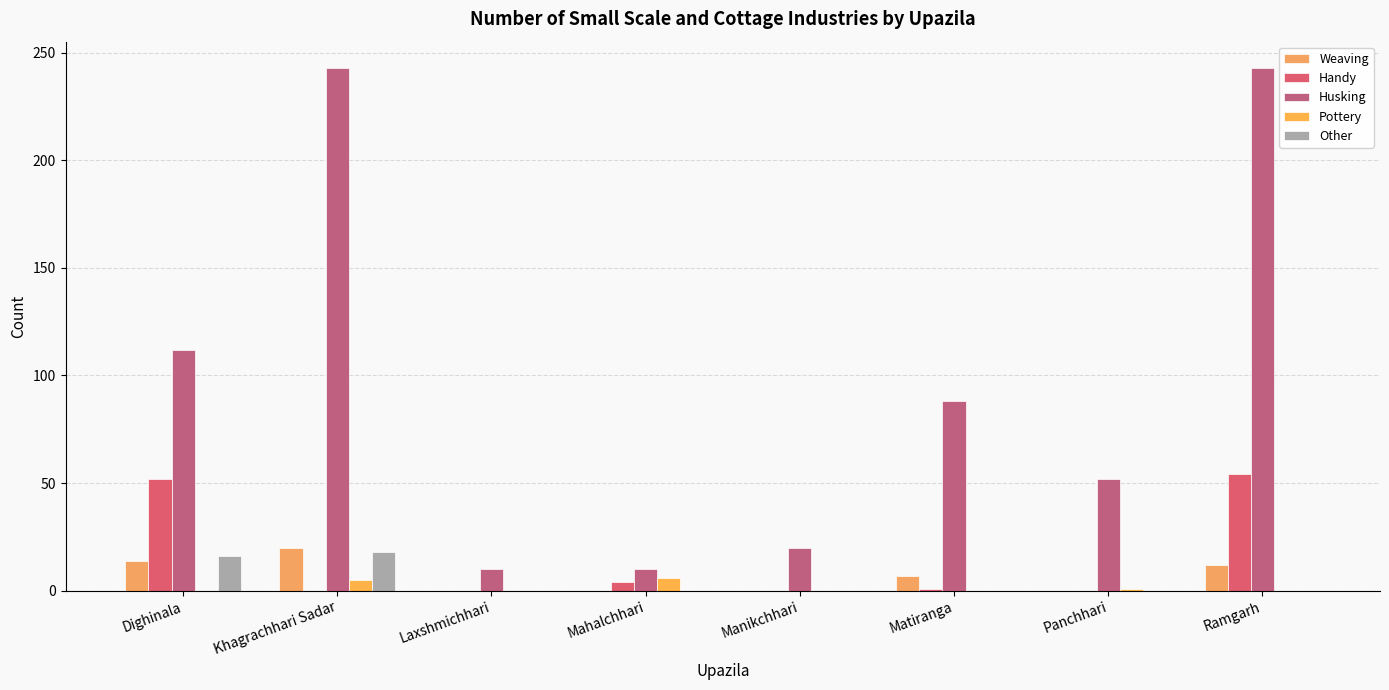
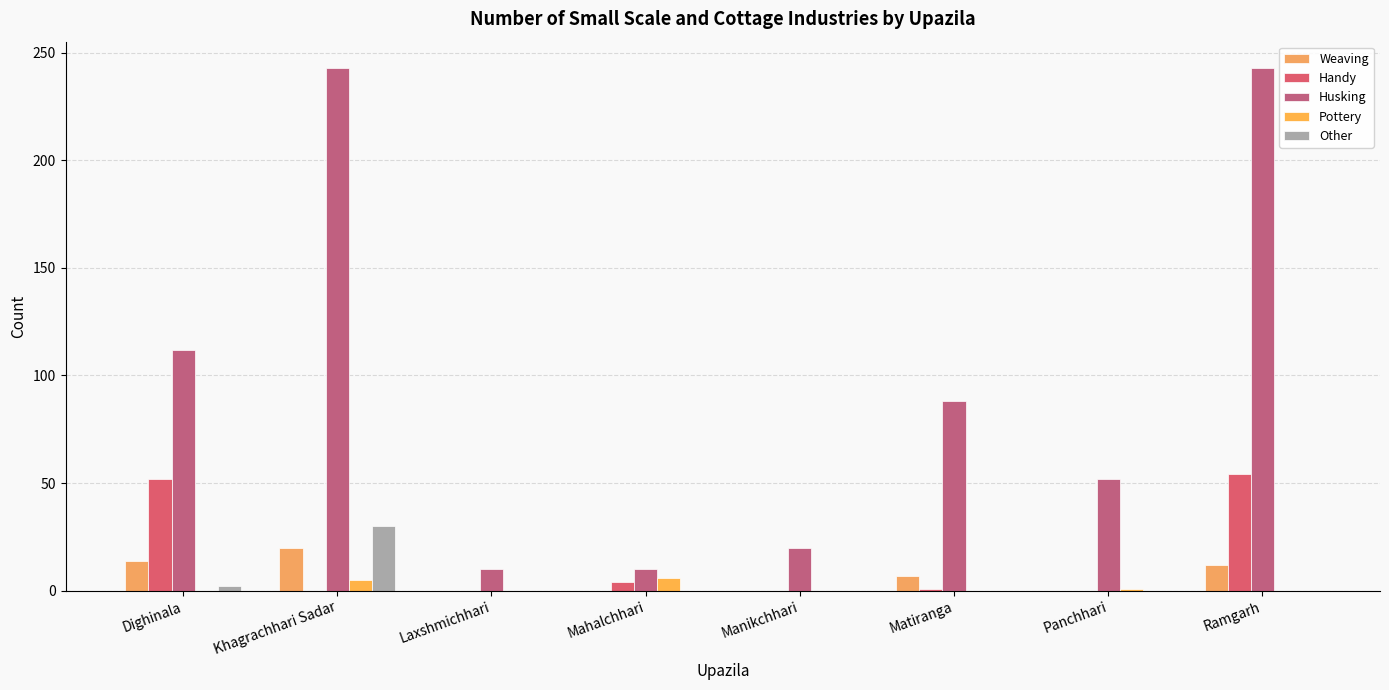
Other, Dighinala: 16 -> 2
Other, Khagrachhari Sadar: 18 -> 30
